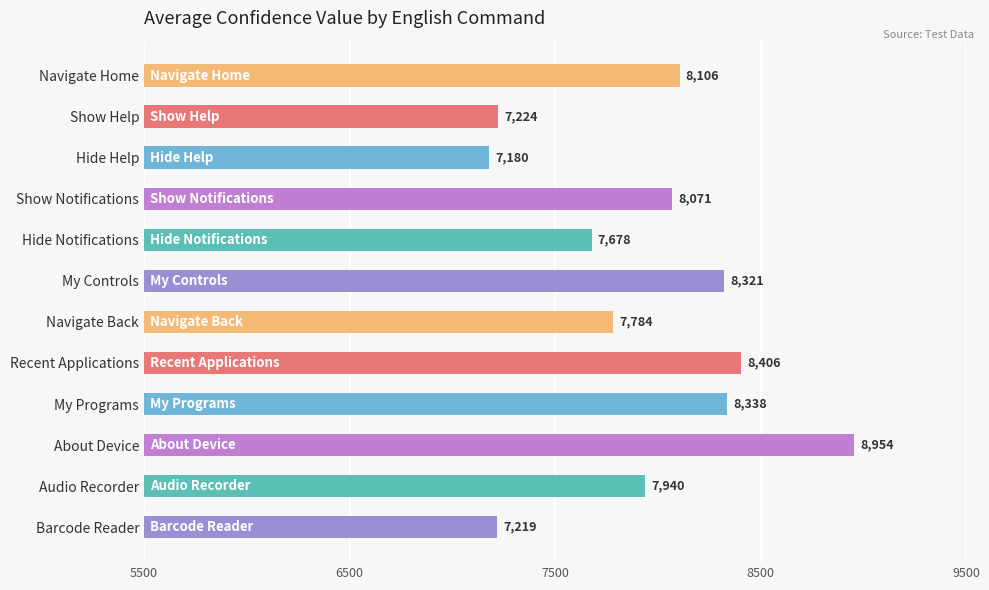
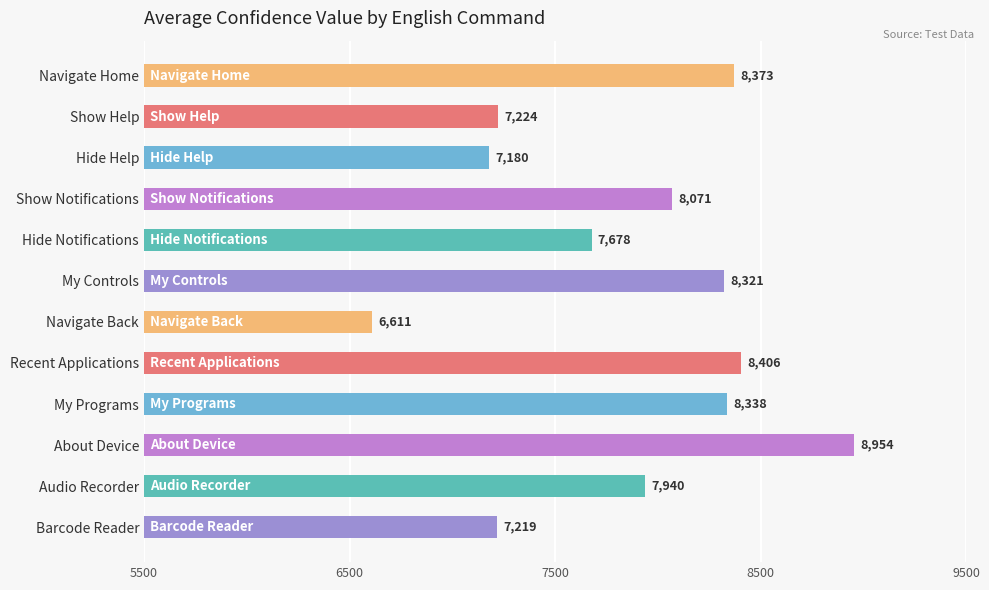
Navigate Home: 8,106 -> 8,373
Navigate Back: 7,784 -> 6,611
